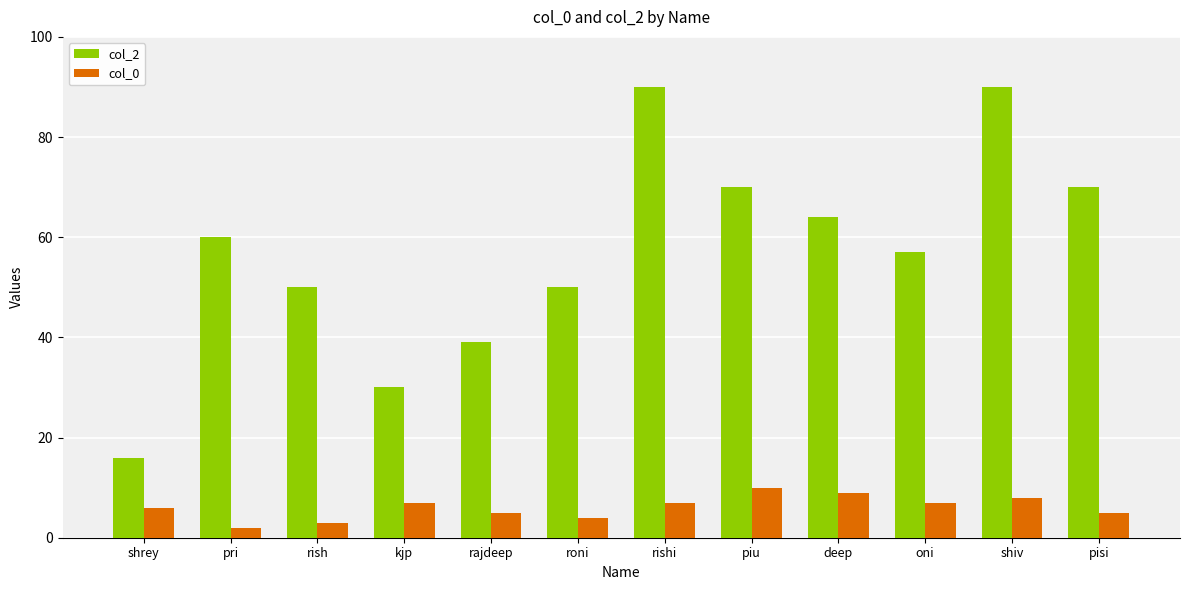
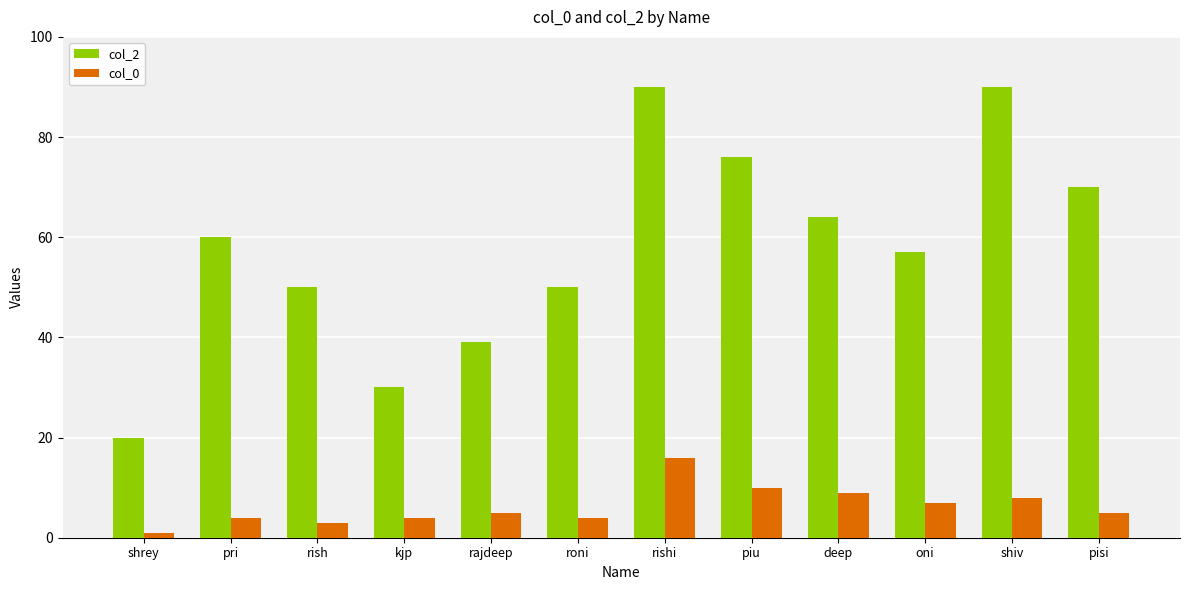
col_2, shrey: 16 -> 20
col_0, shrey: 6 -> 1
col_0, pri: 2 -> 4
col_0, kjp: 7 -> 4
col_0, rishi: 7 -> 16
col_2, piu: 70 -> 76
